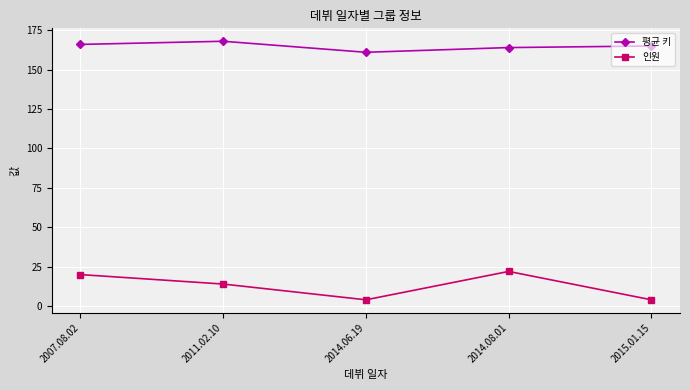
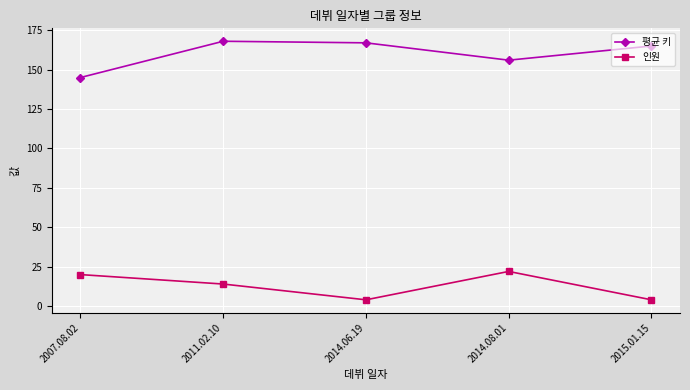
평균 키, 2007.08.02: 166 -> 145
평균 키, 2014.06.19: 161 -> 167
평균 키, 2014.08.01: 164 -> 156
